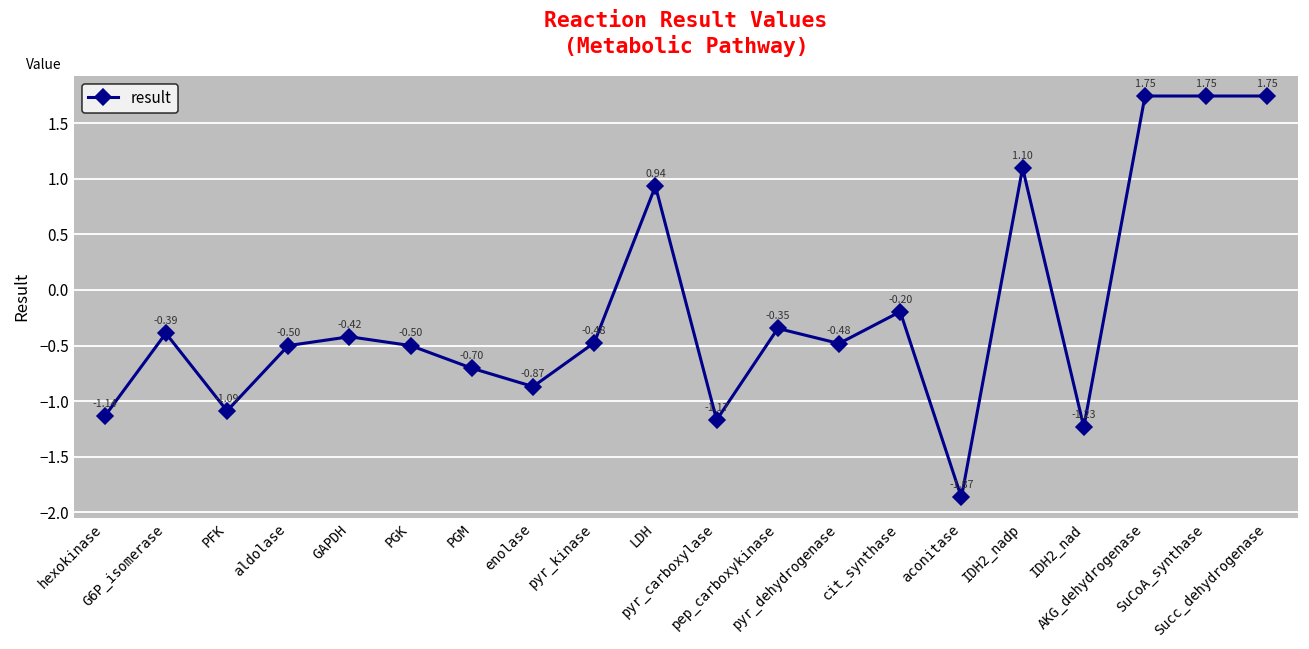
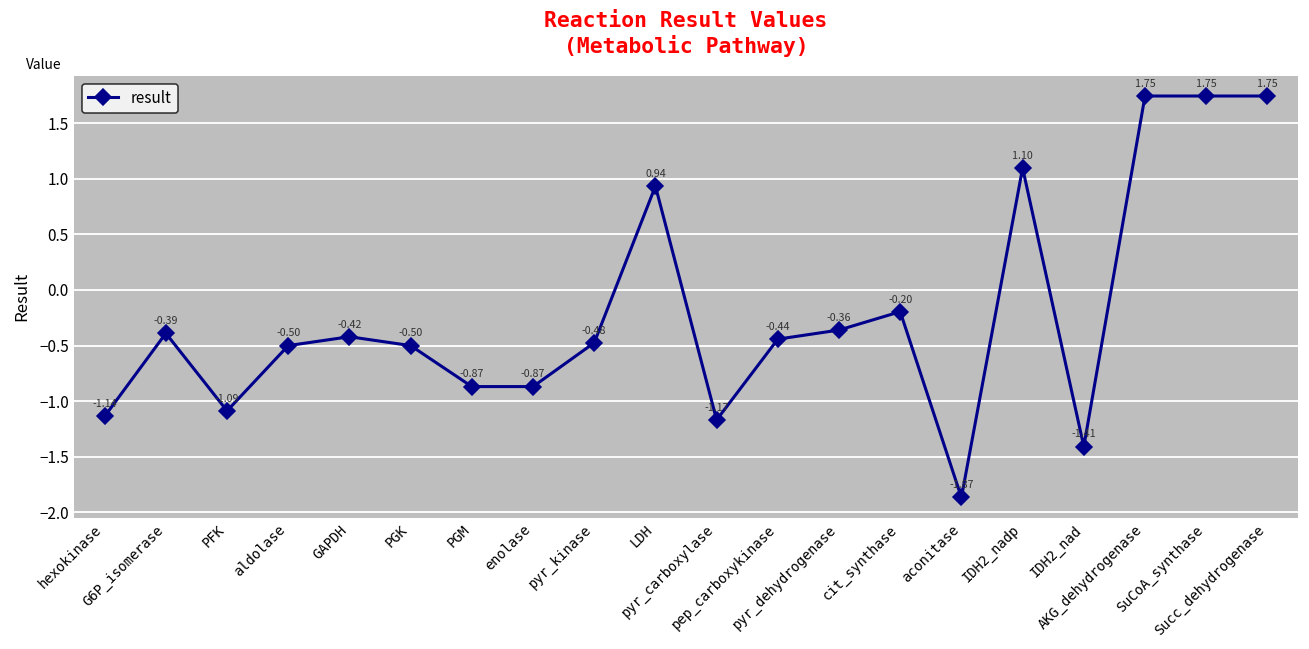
PGM: -0.70 -> -0.87
pep_carboxykinase: -0.35 -> -0.44
pyr_dehydrogenase: -0.48 -> -0.36
IDH2_nad: -1.23 -> -1.41
